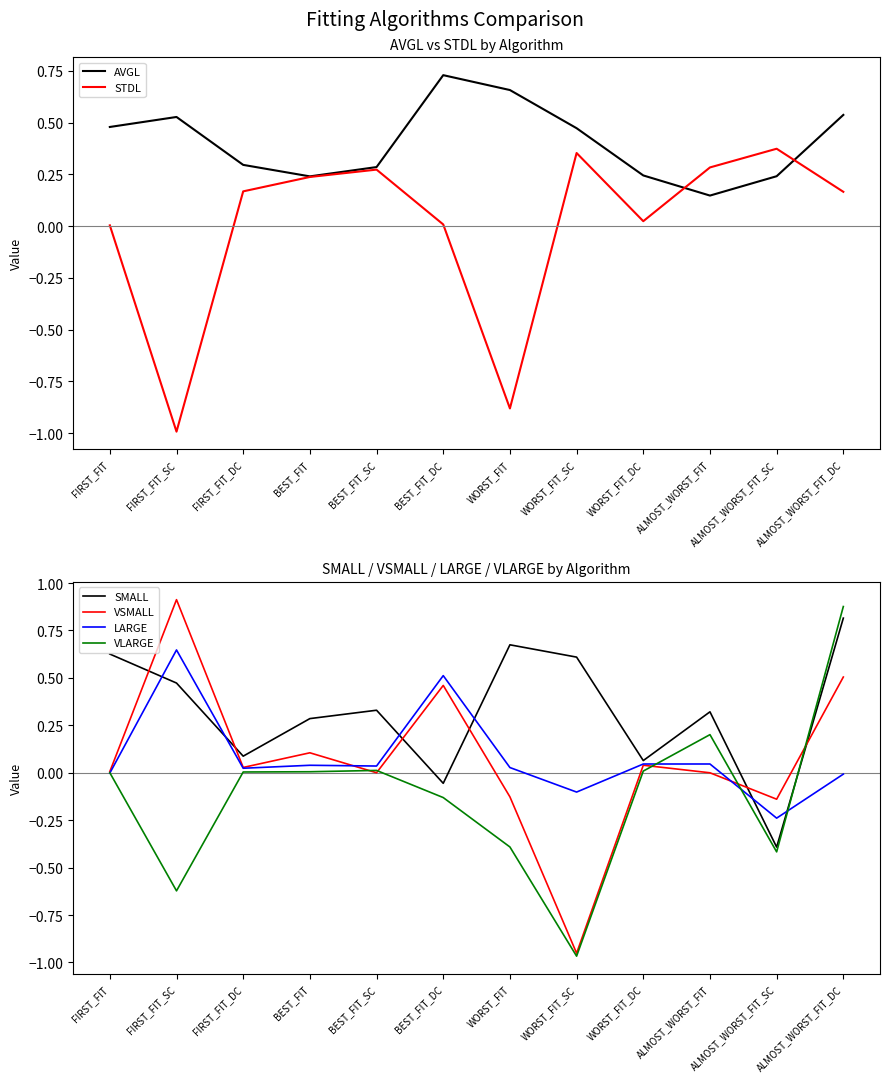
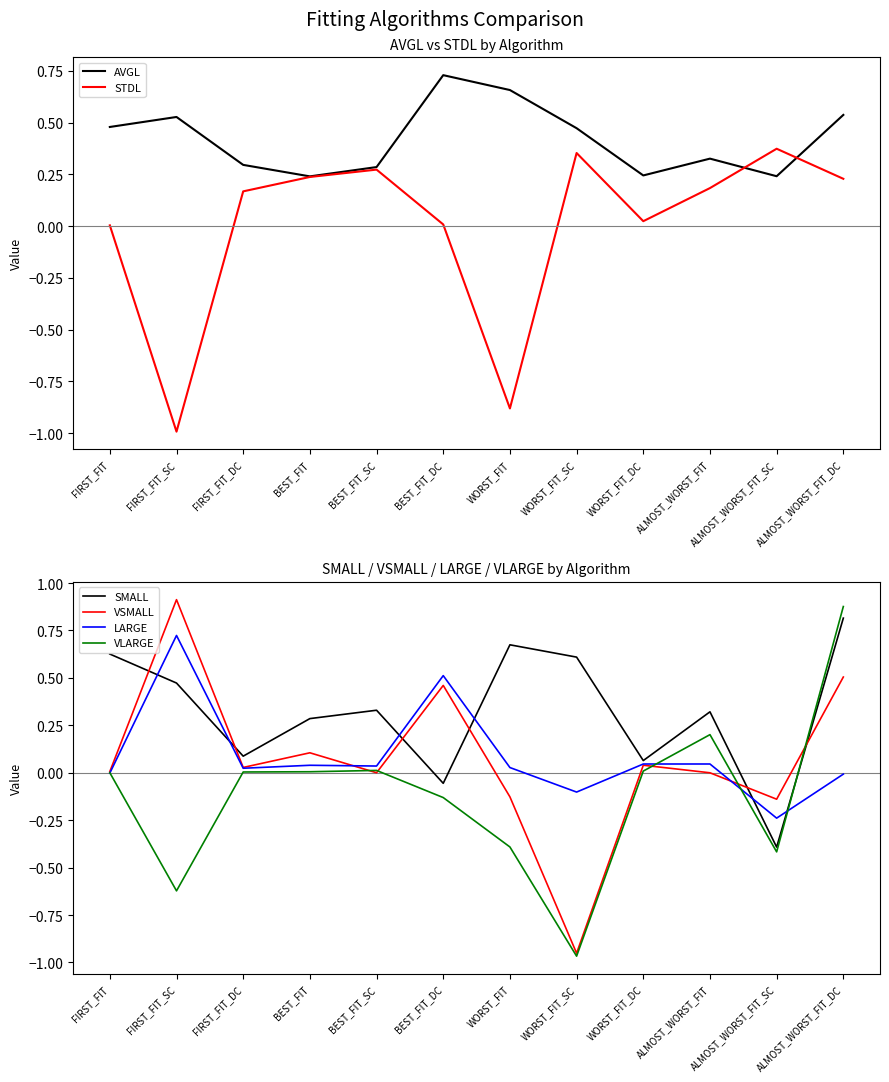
AVGL vs STDL by Algorithm, AVGL, ALMOST_WORST_FIT: 0.15 -> 0.33
AVGL vs STDL by Algorithm, STDL, ALMOST_WORST_FIT: 0.28 -> 0.18
AVGL vs STDL by Algorithm, STDL, ALMOST_WORST_FIT_DC: 0.17 -> 0.23
SMALL / VSMALL / LARGE / VLARGE by Algorithm, LARGE, FIRST_FIT_SC: 0.65 -> 0.72
